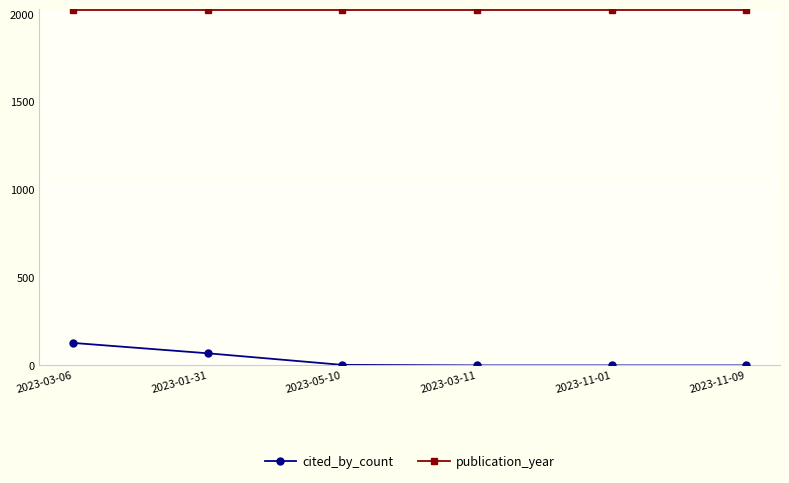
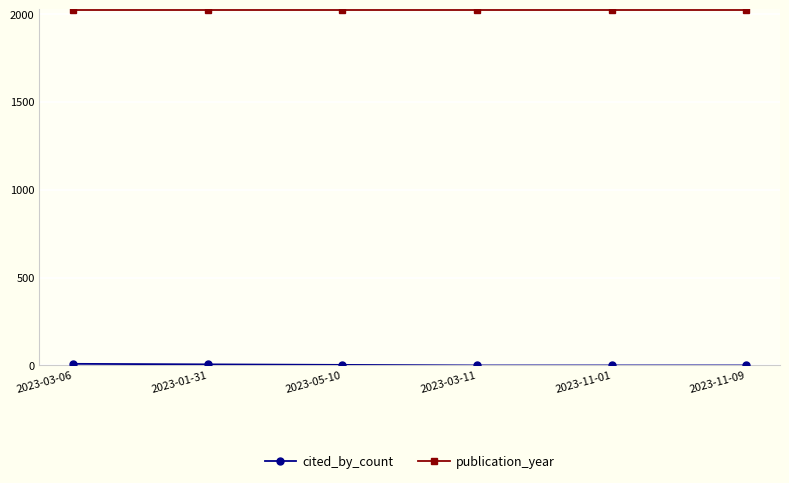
cited_by_count, 2023-03-06: 130 -> 10
cited_by_count, 2023-01-31: 70 -> 10
